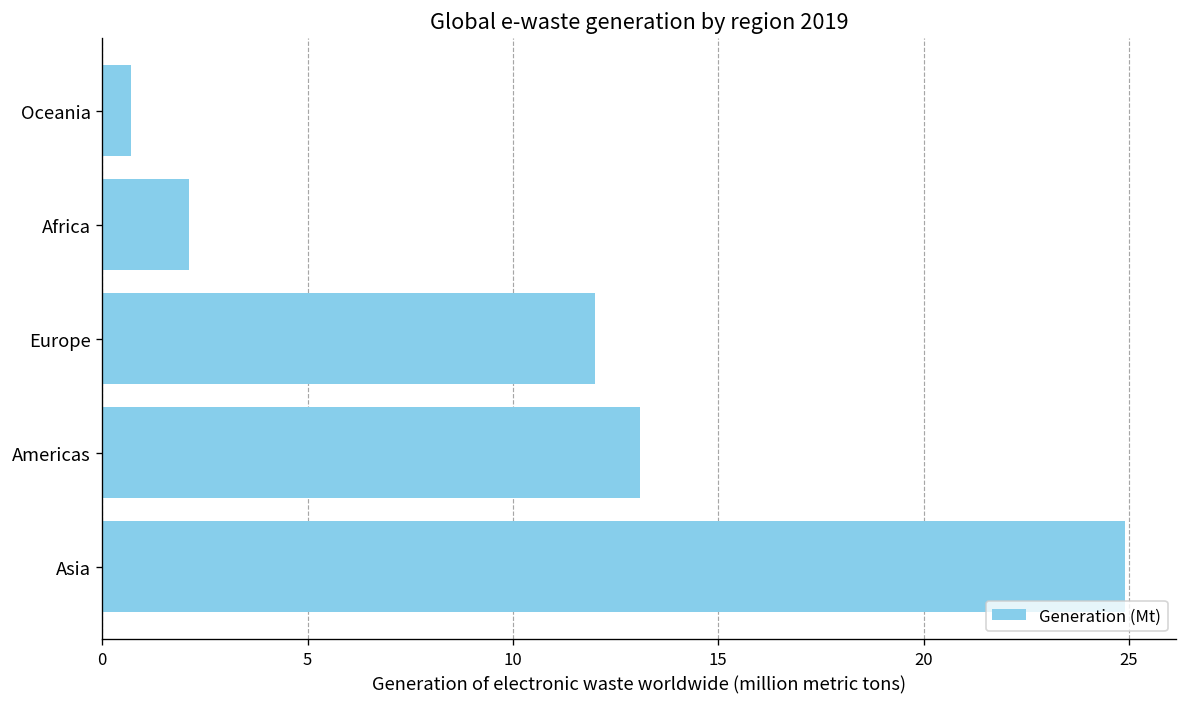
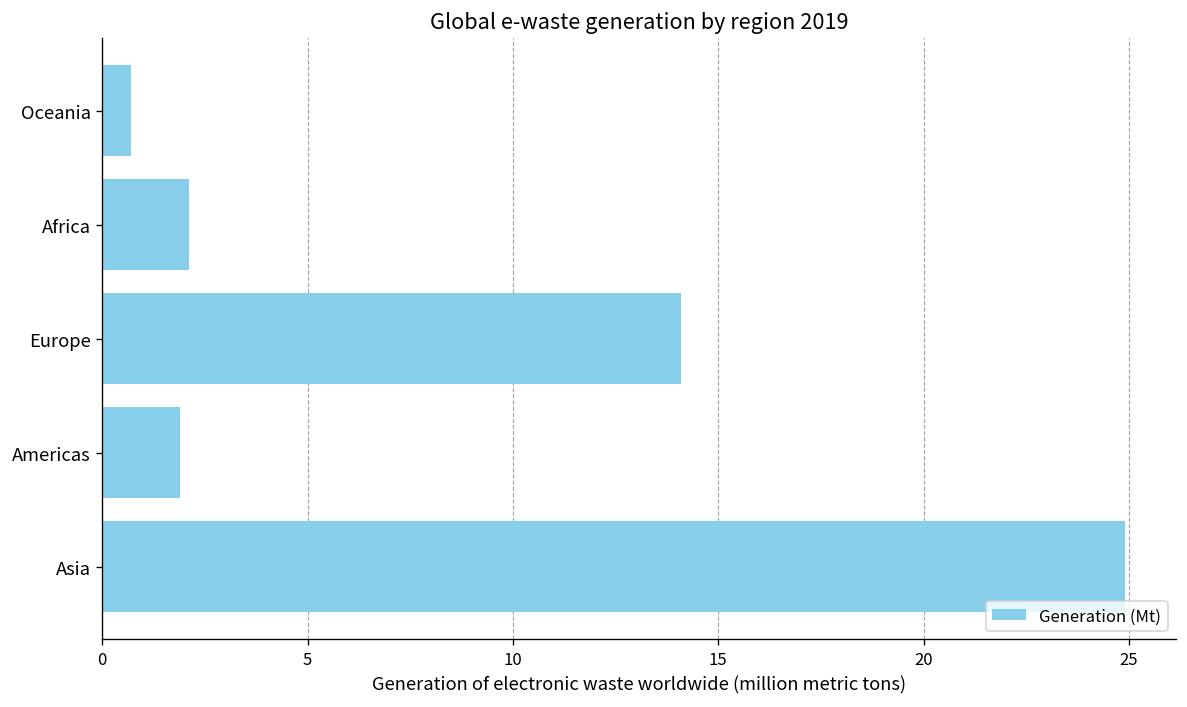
Europe: 12.0 -> 14.1
Americas: 13.1 -> 1.9
